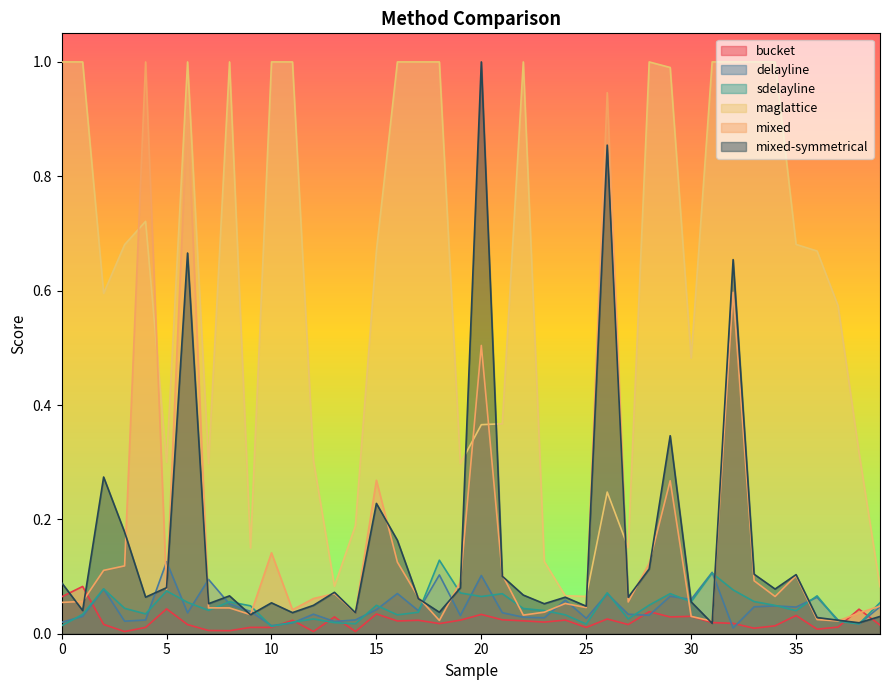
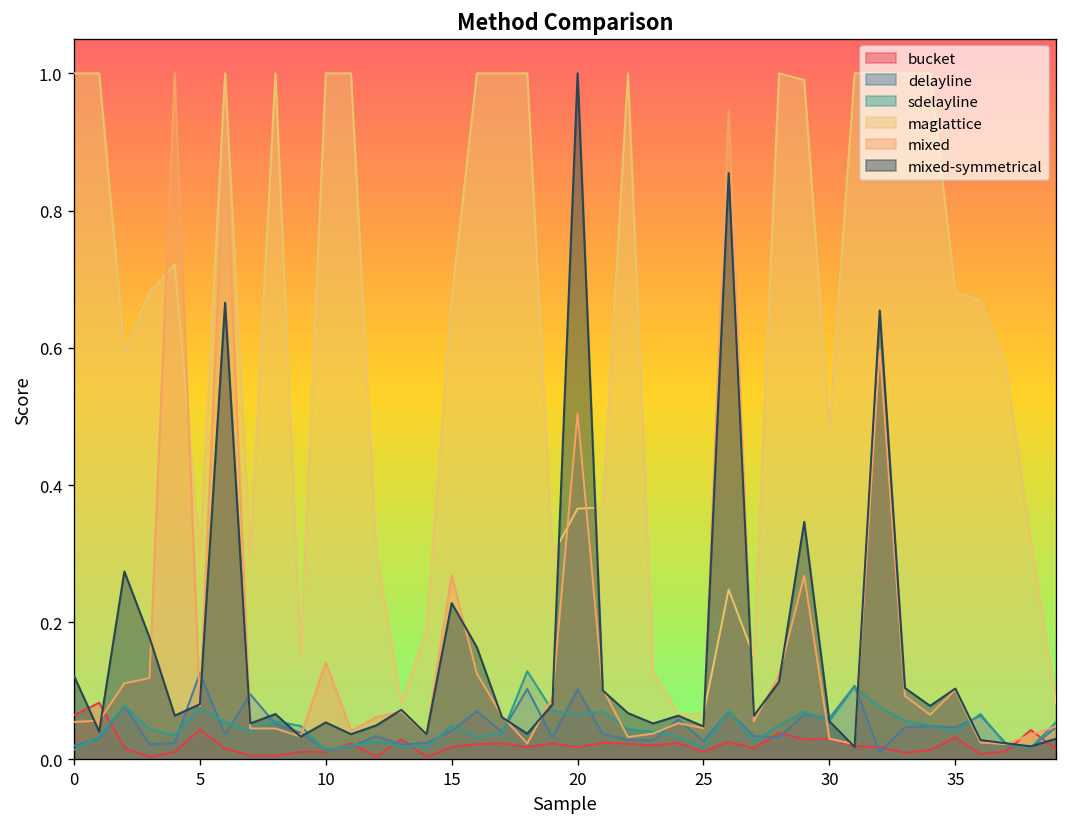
mixed-symmetrical, 0: 0.09 -> 0.12
bucket, 15: 0.03 -> 0.02
bucket, 20: 0.03 -> 0.02
